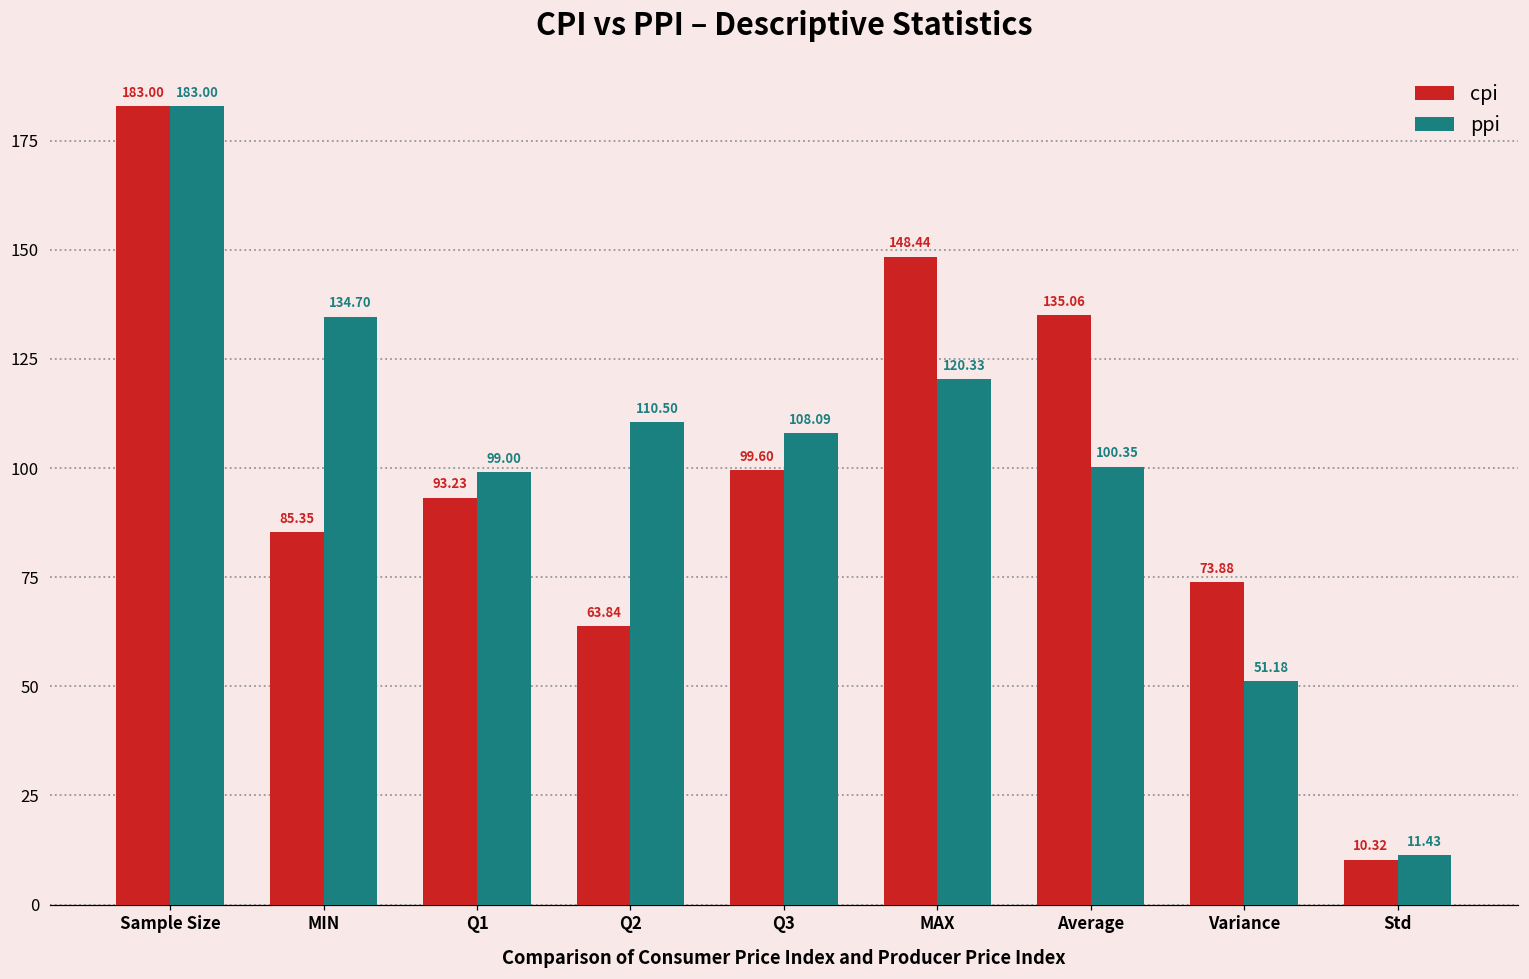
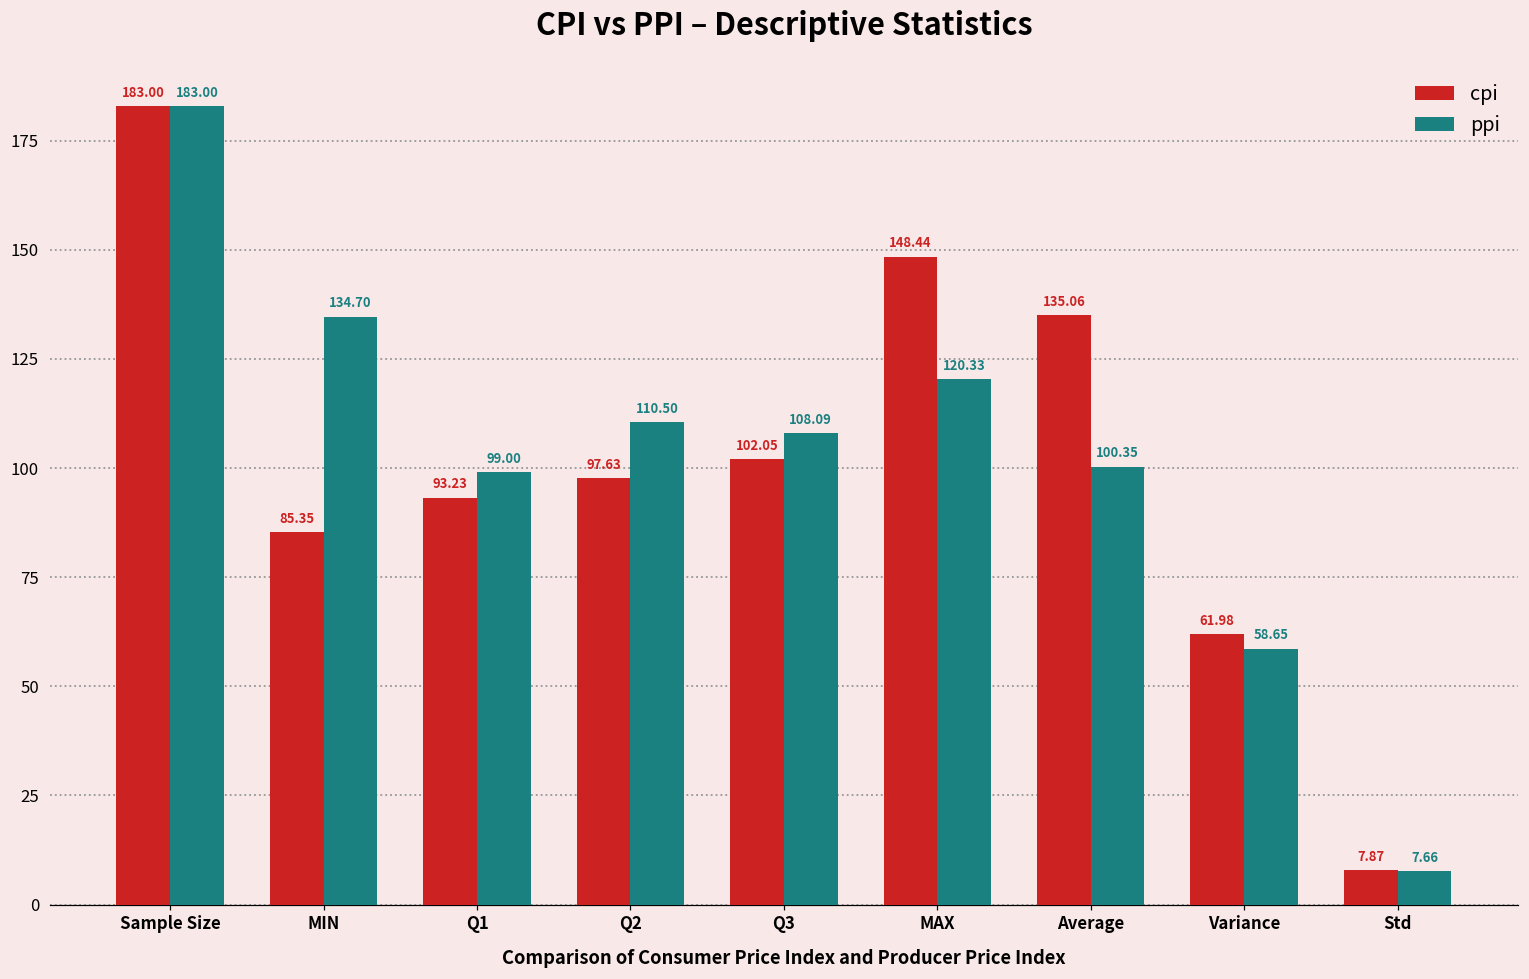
cpi, Q2: 63.84 -> 97.63
cpi, Q3: 99.60 -> 102.05
cpi, Variance: 73.88 -> 61.98
ppi, Variance: 51.18 -> 58.65
cpi, Std: 10.32 -> 7.87
ppi, Std: 11.43 -> 7.66
